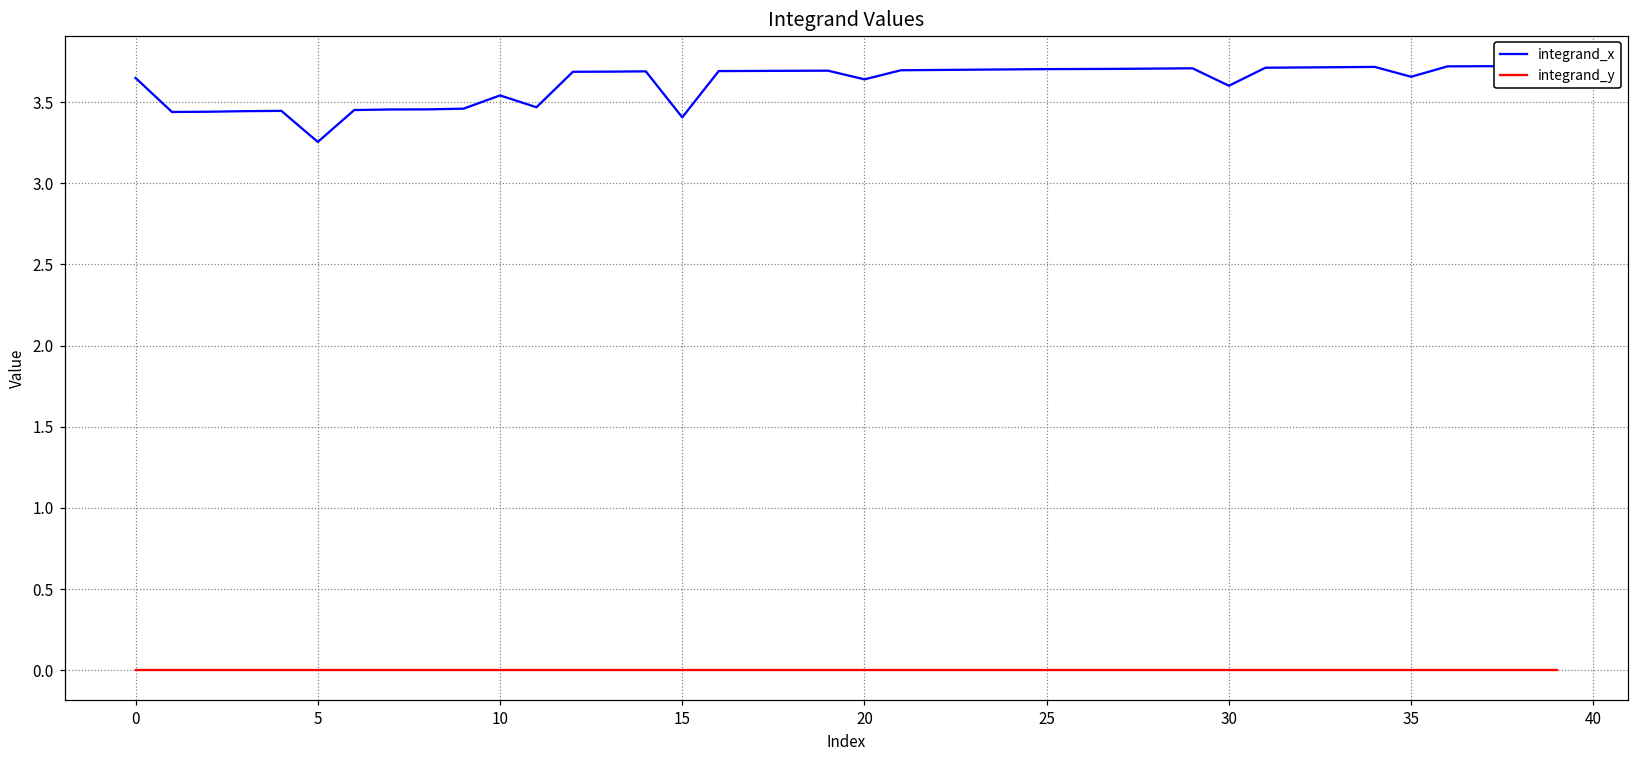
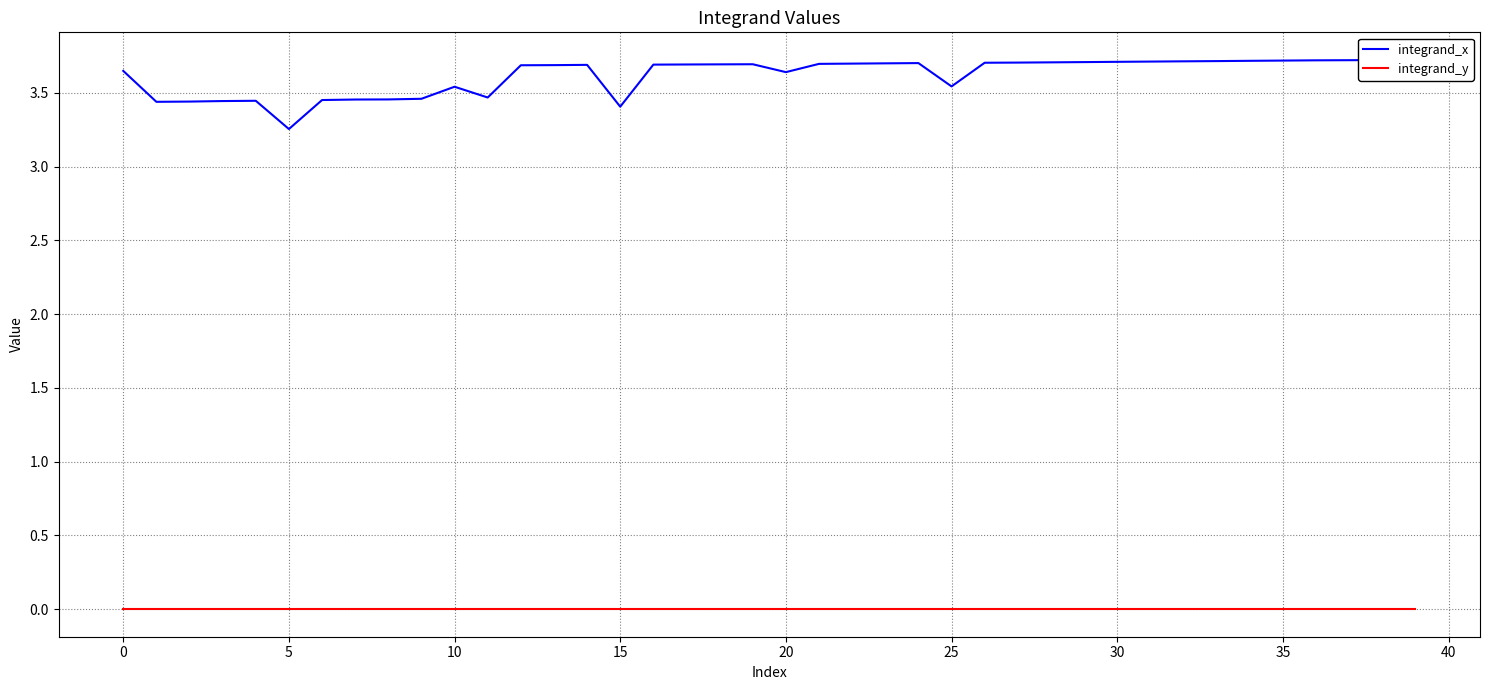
integrand_x, 25: 3.70 -> 3.54
integrand_x, 30: 3.60 -> 3.71
integrand_x, 35: 3.66 -> 3.72
